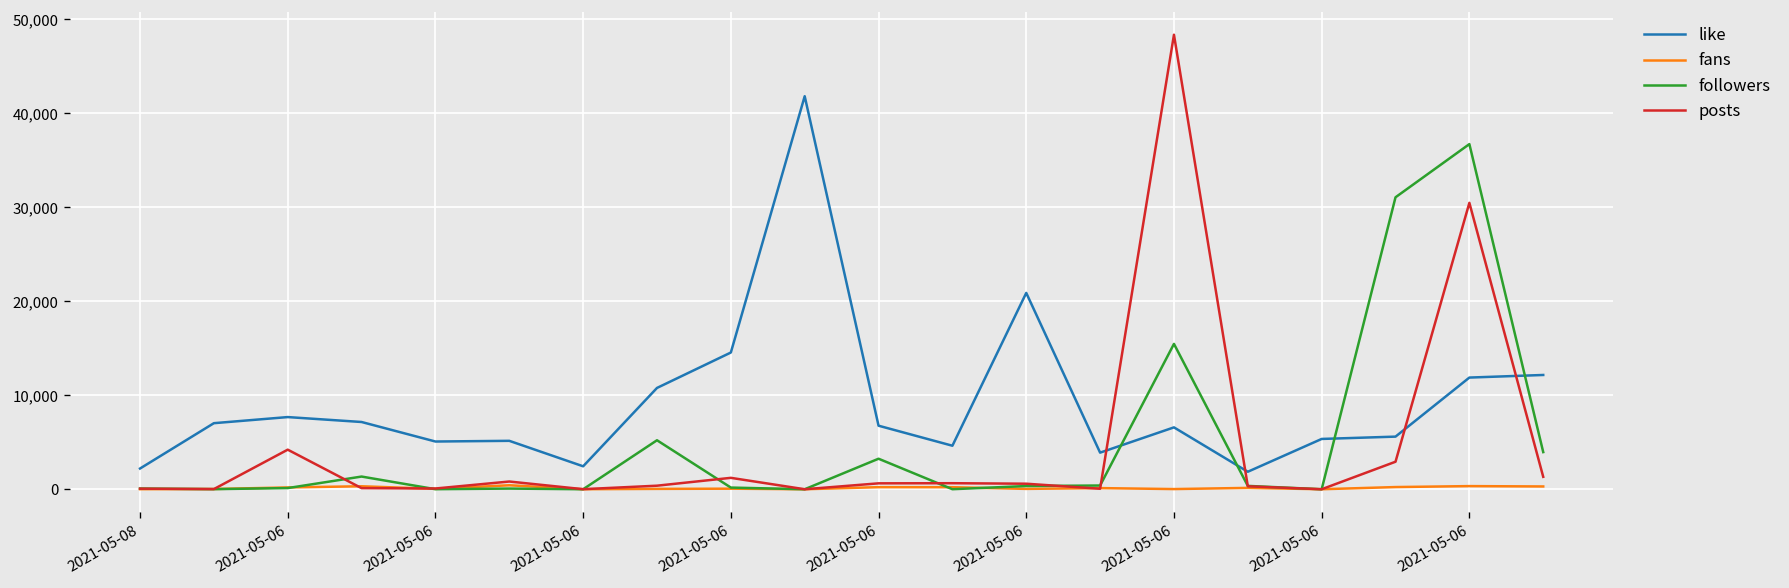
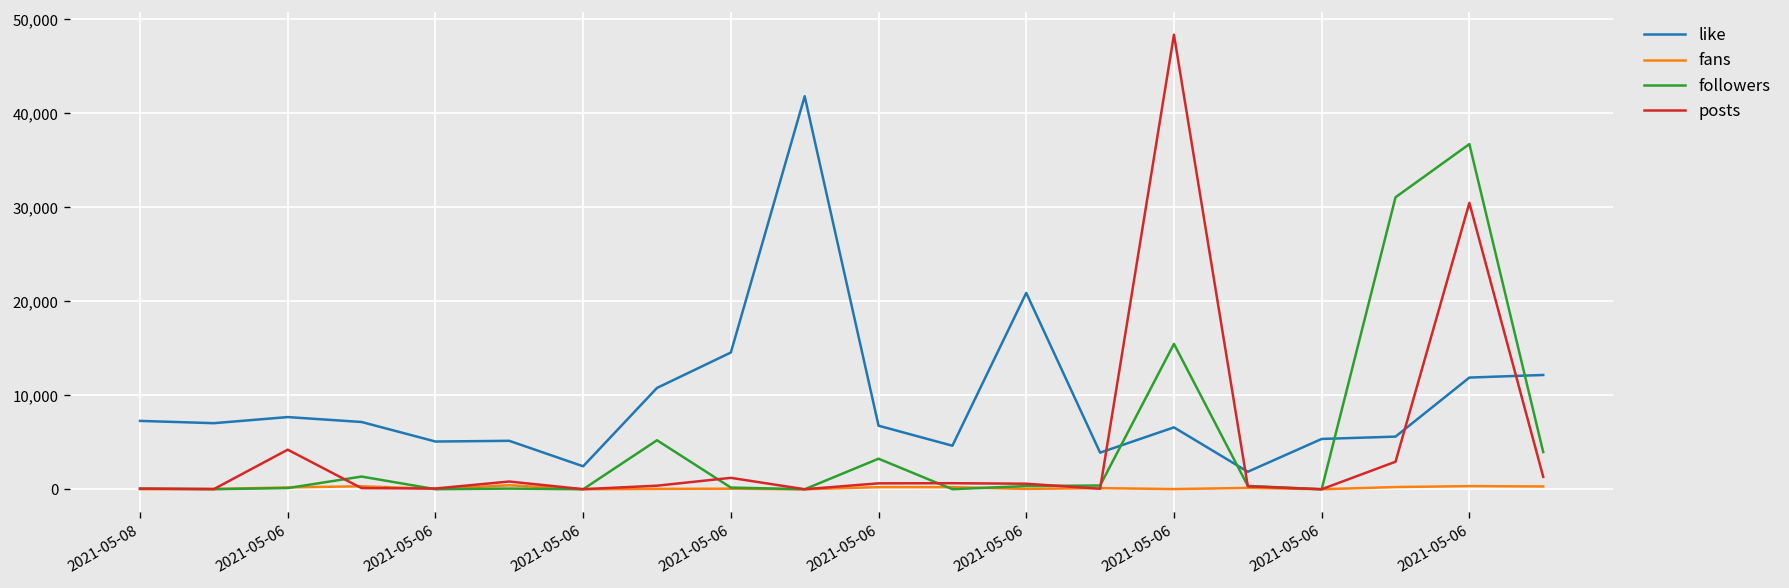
like, 2021-05-08: 2,000 -> 7,000
